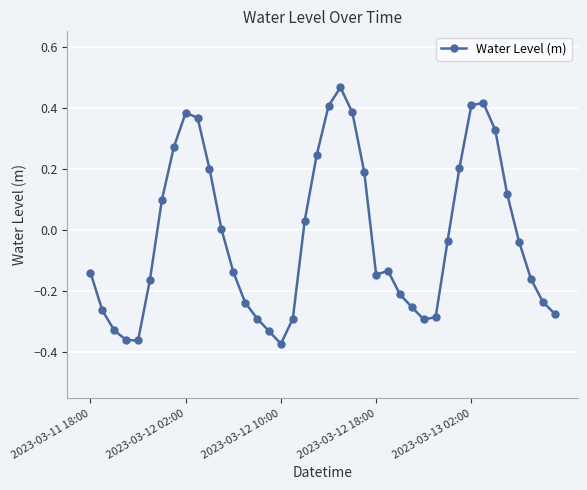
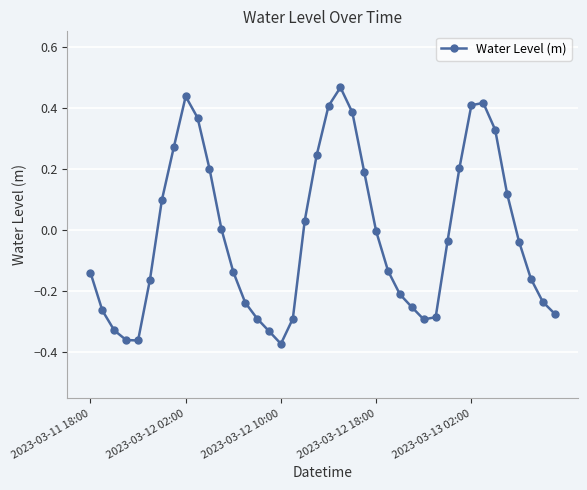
2023-03-12 02:00: 0.38 -> 0.44
2023-03-12 18:00: -0.15 -> 0.00
